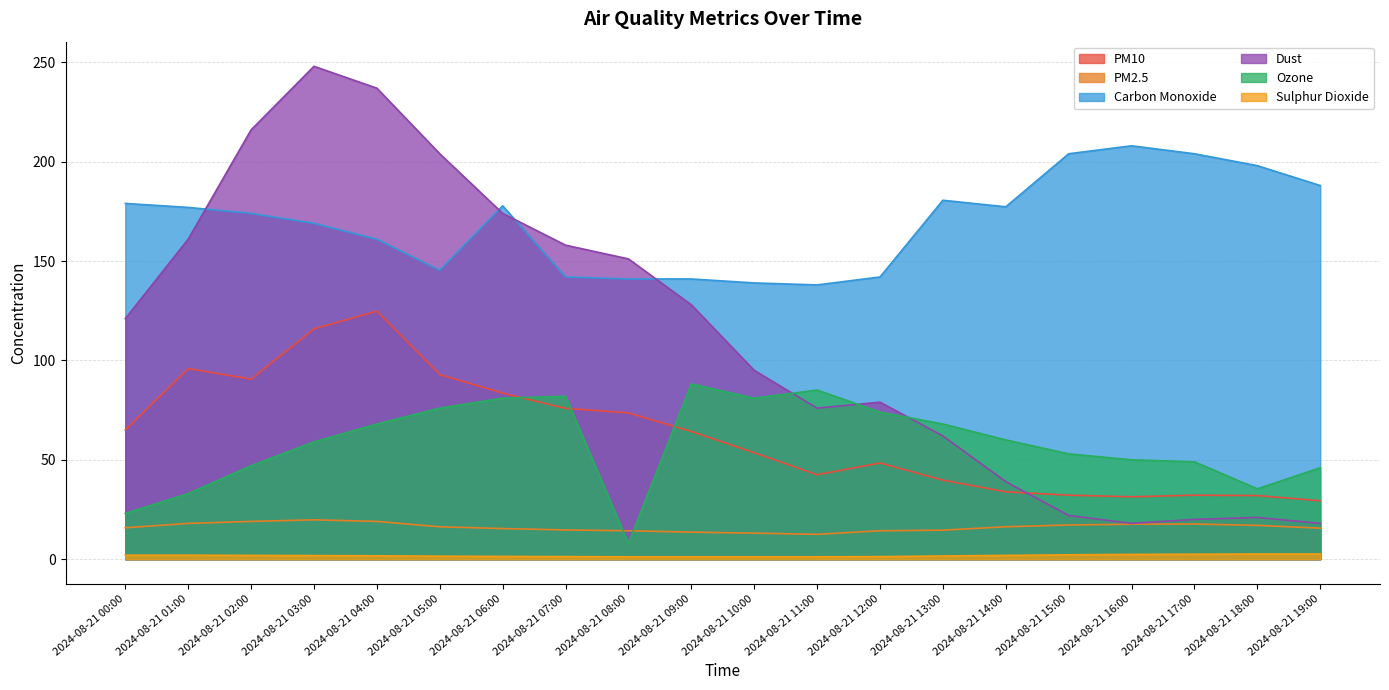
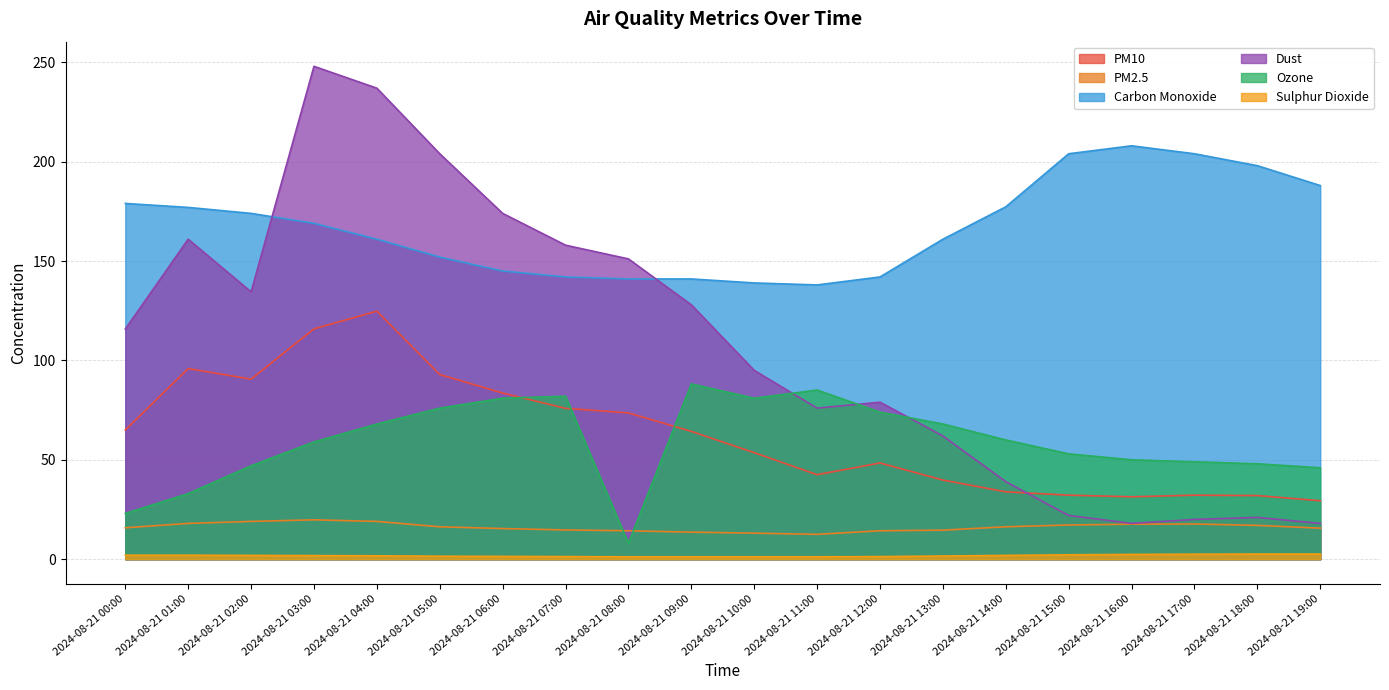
Dust, 2024-08-21 00:00: 121 -> 116
Dust, 2024-08-21 02:00: 216 -> 135
Carbon Monoxide, 2024-08-21 05:00: 145 -> 152
Carbon Monoxide, 2024-08-21 06:00: 178 -> 145
Carbon Monoxide, 2024-08-21 13:00: 181 -> 161
Ozone, 2024-08-21 18:00: 35 -> 48
